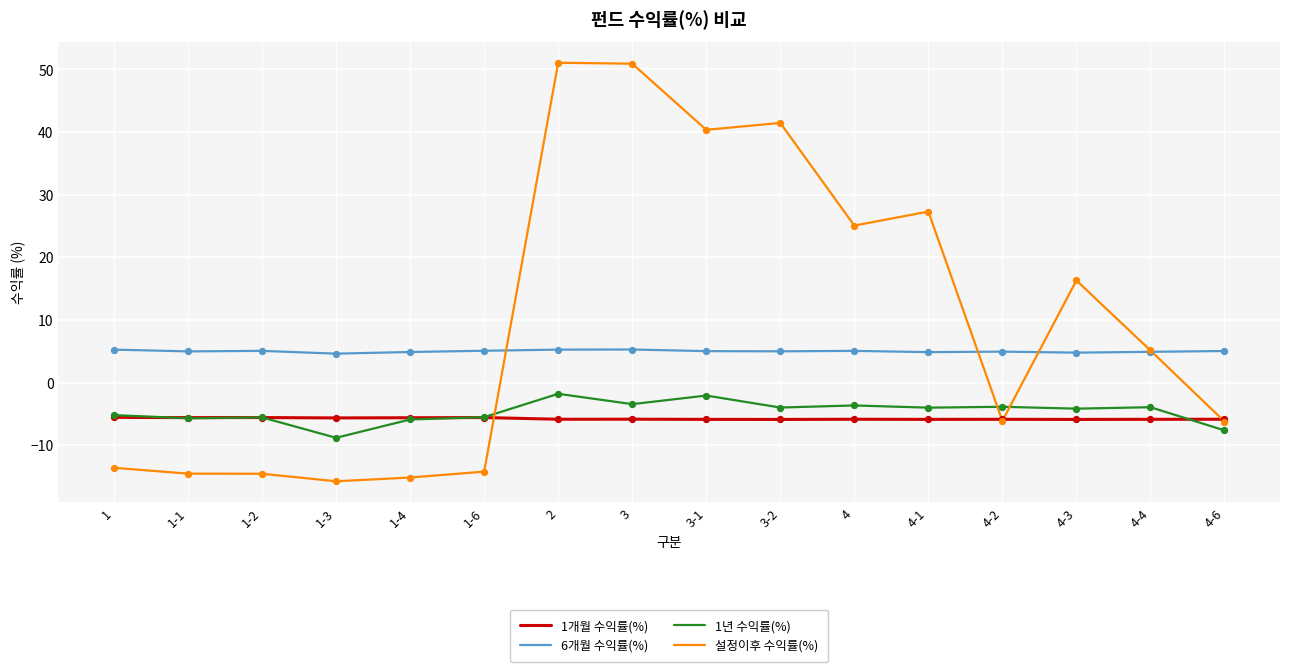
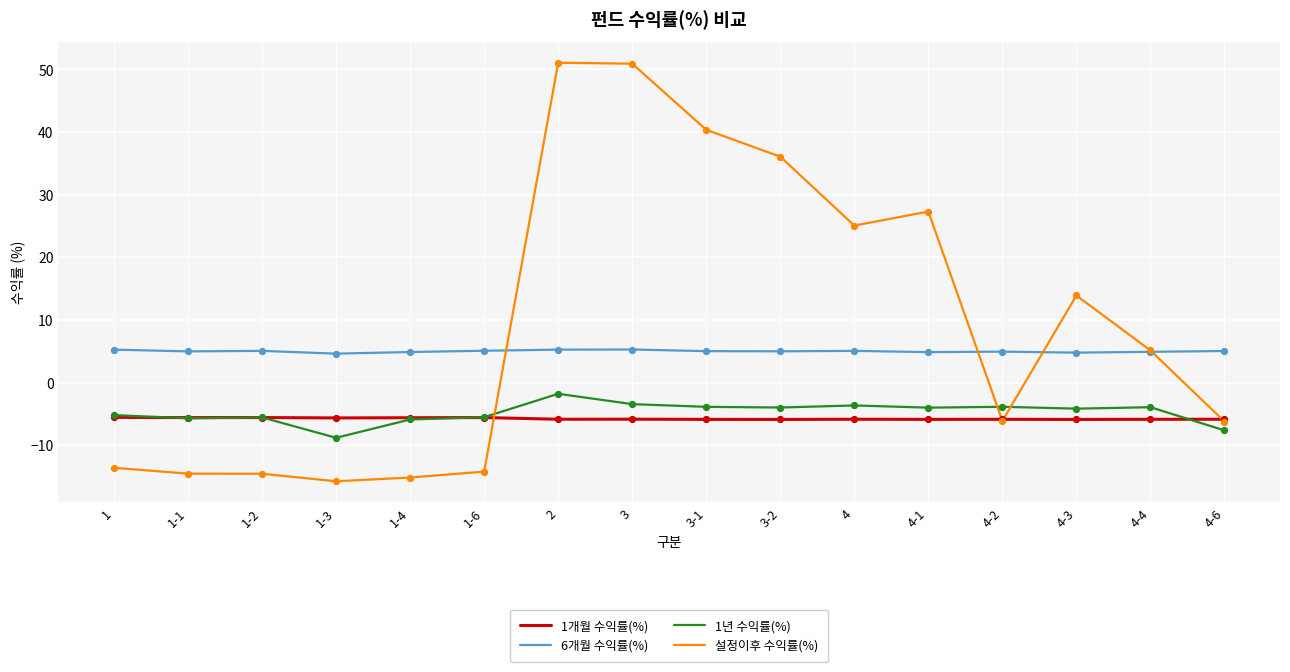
1년 수익률(%), 3-1: -2 -> -4
설정이후 수익률(%), 3-2: 41 -> 36
설정이후 수익률(%), 4-3: 16 -> 14
